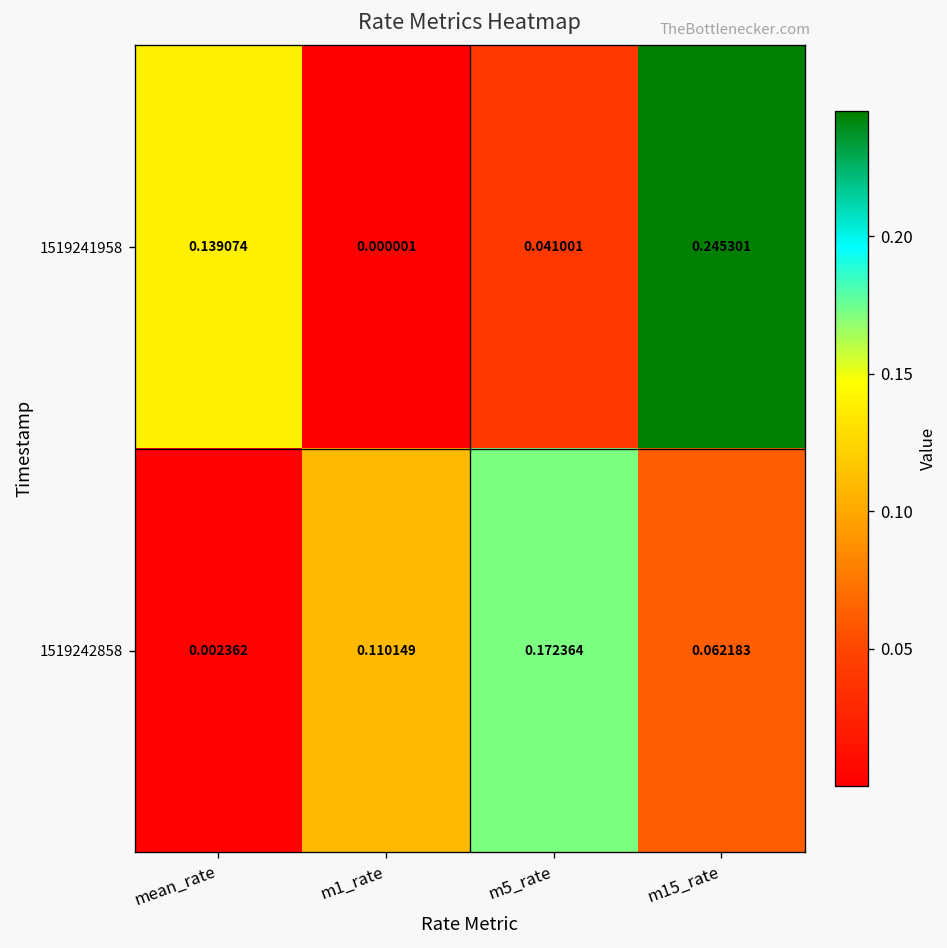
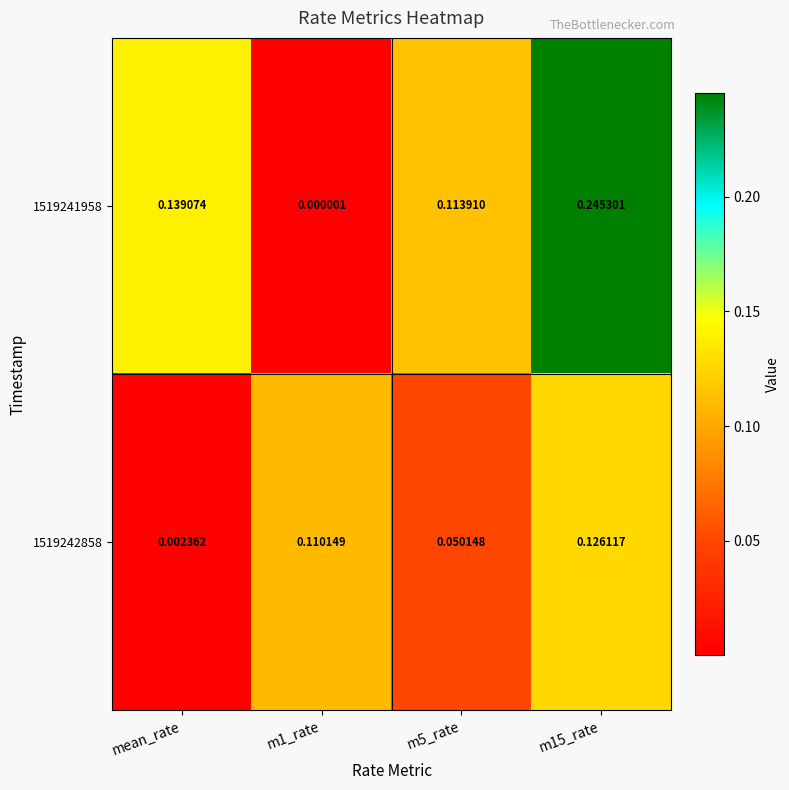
1519241958, m5_rate: 0.041001 -> 0.113910
1519242858, m5_rate: 0.172364 -> 0.050148
1519242858, m15_rate: 0.062183 -> 0.126117
